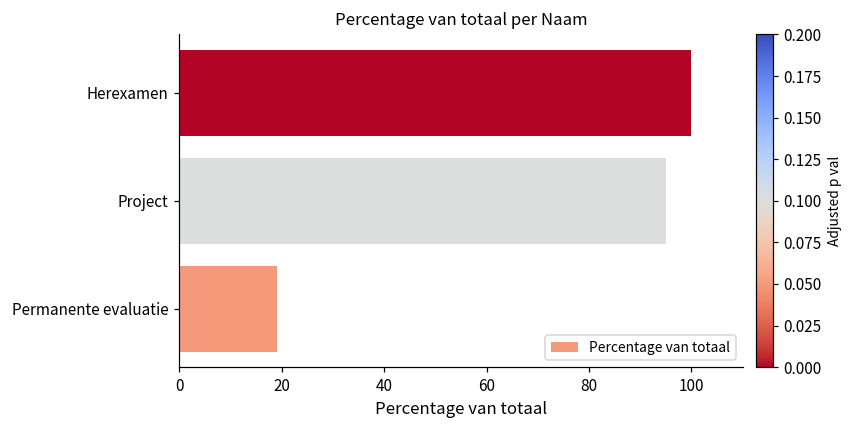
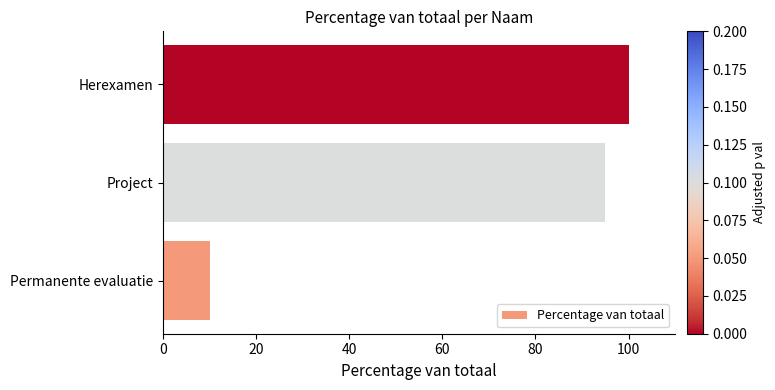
Permanente evaluatie: 19 -> 10
